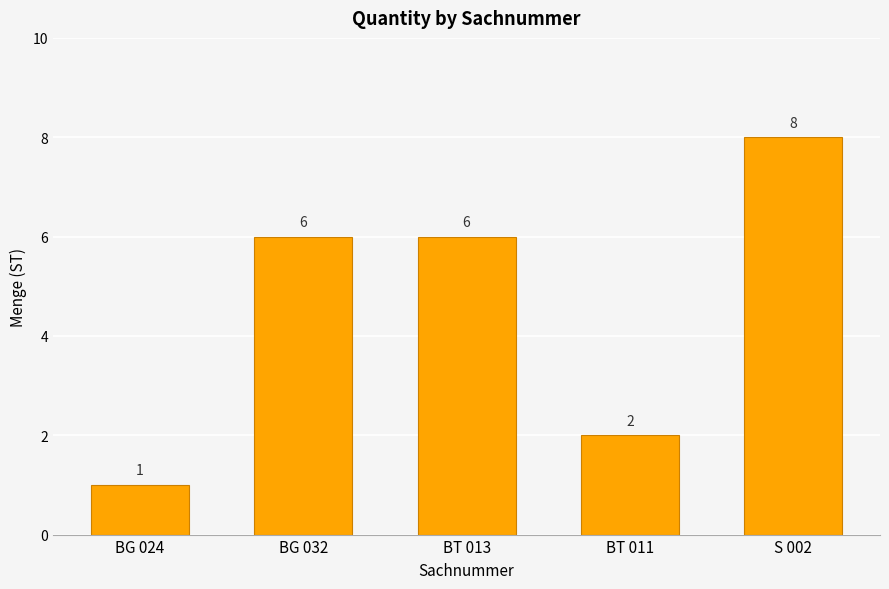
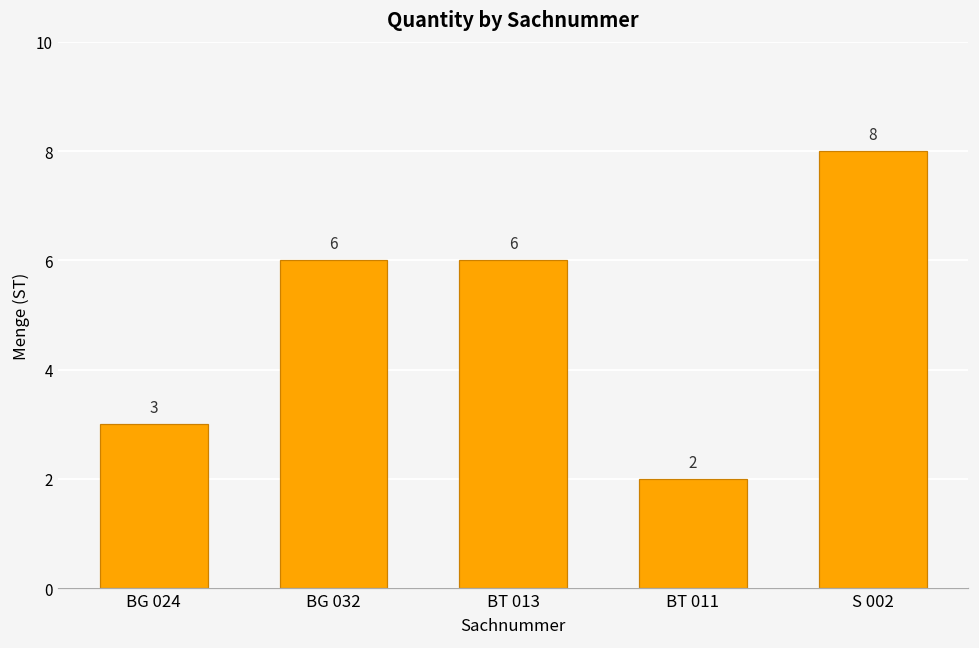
BG 024: 1 -> 3
